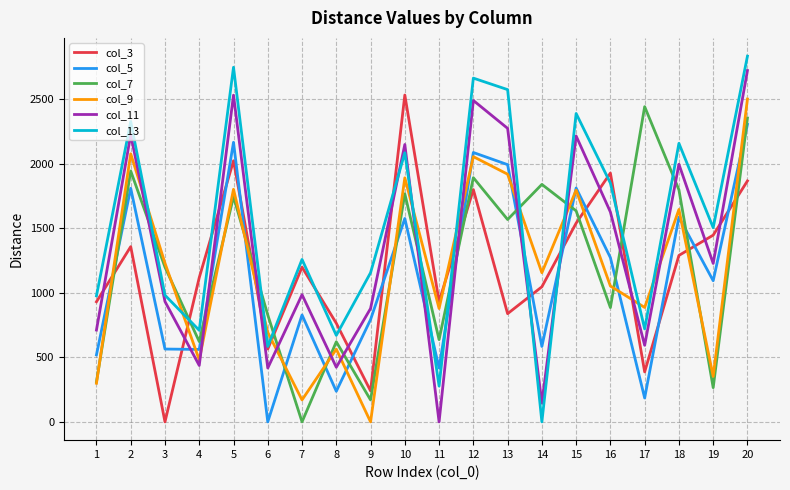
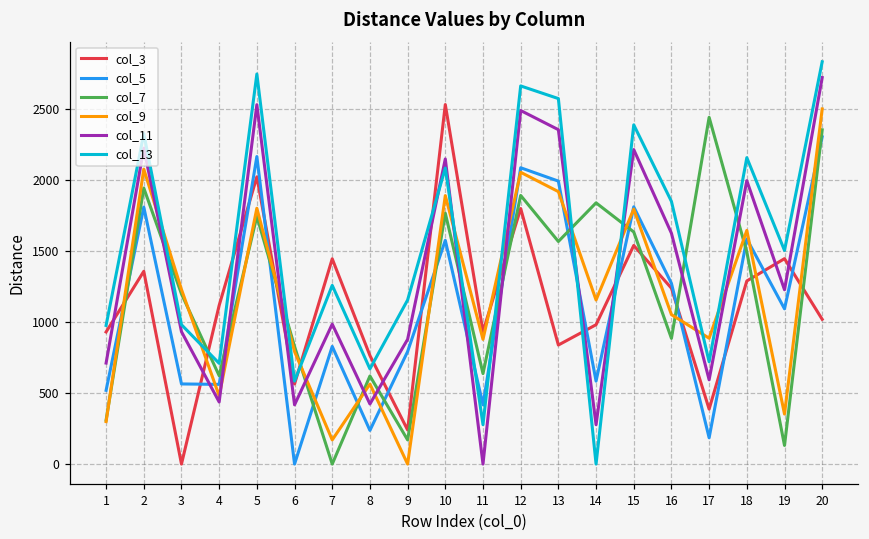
col_9, 6: 690 -> 790
col_3, 7: 1200 -> 1450
col_11, 13: 2270 -> 2350
col_3, 14: 1050 -> 980
col_11, 14: 150 -> 280
col_3, 16: 1930 -> 1240
col_7, 18: 1800 -> 1490
col_7, 19: 270 -> 130
col_3, 20: 1870 -> 1020
